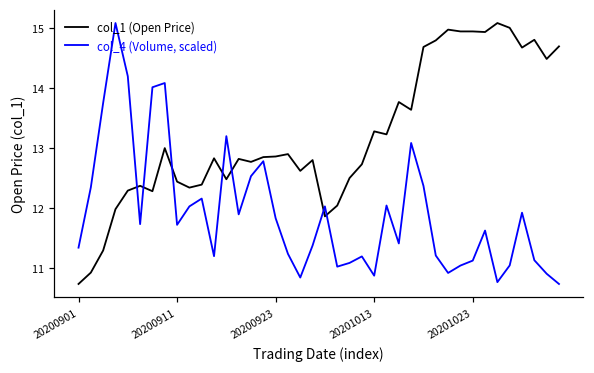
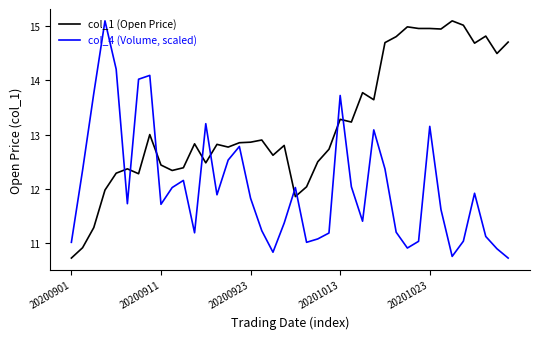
col_4 (Volume, scaled), 20200901: 11.3 -> 11.0
col_4 (Volume, scaled), 20201013: 10.9 -> 13.7
col_4 (Volume, scaled), 20201023: 11.1 -> 13.2
